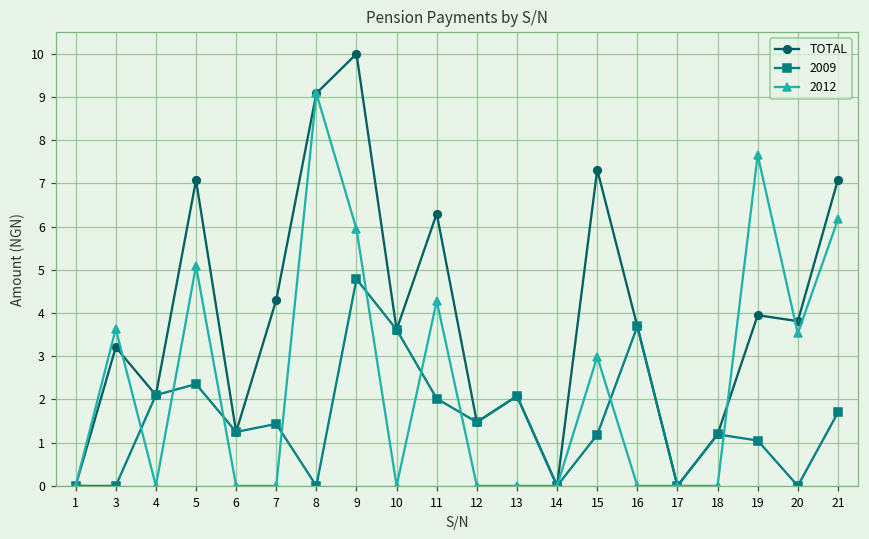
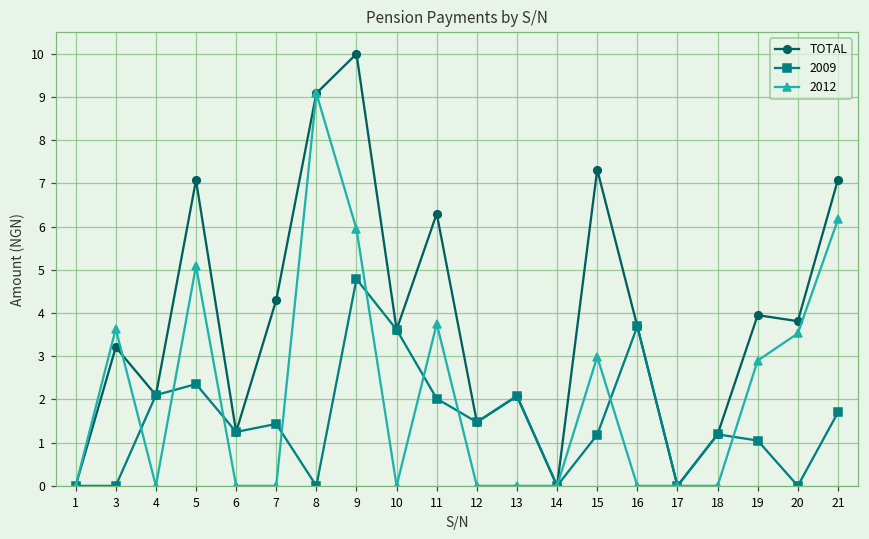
2012, 11: 4.3 -> 3.8
2012, 19: 7.7 -> 2.9
